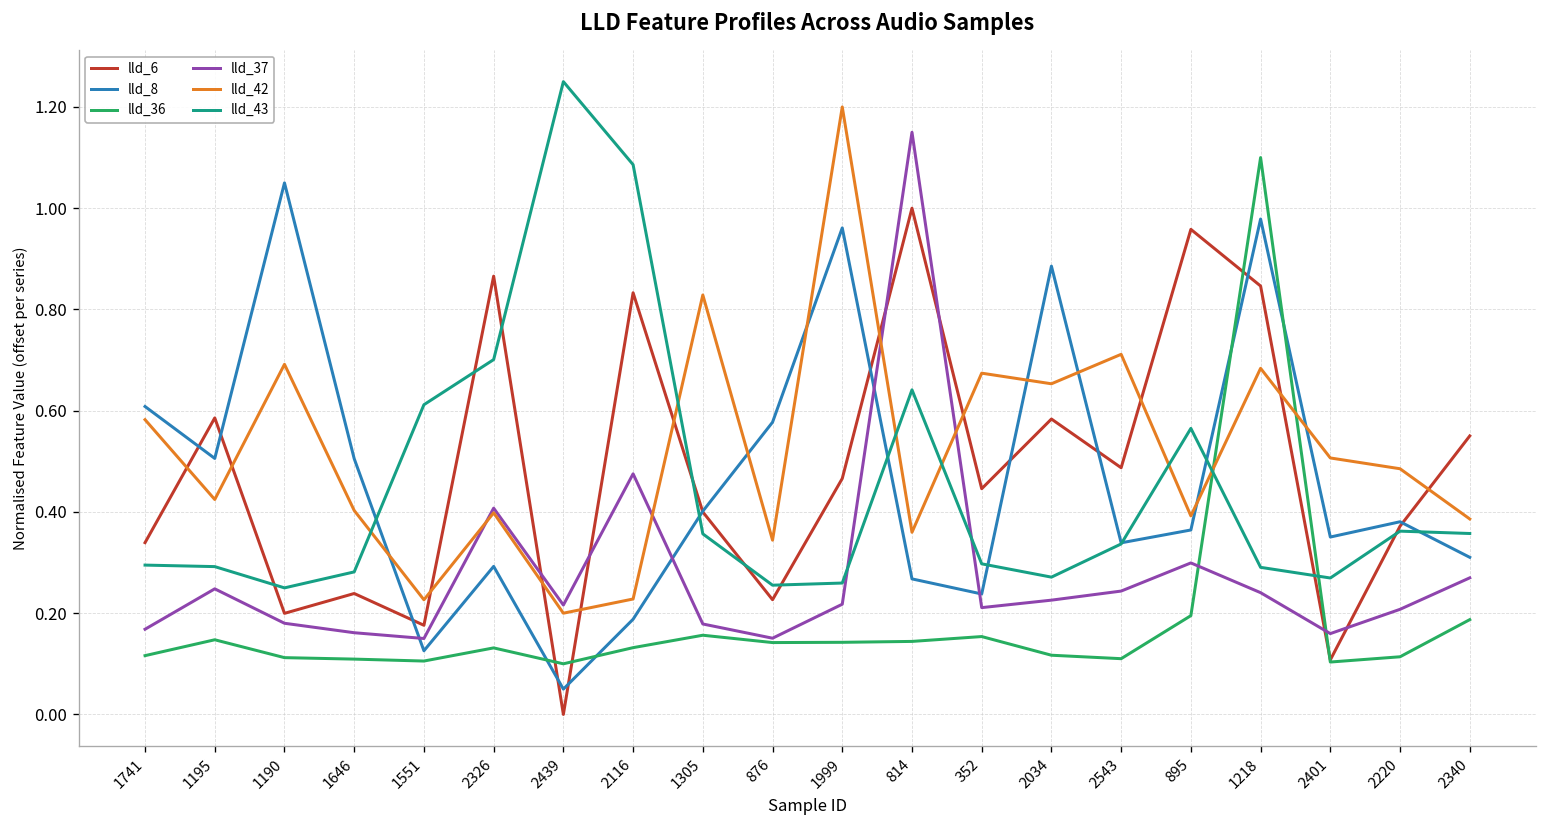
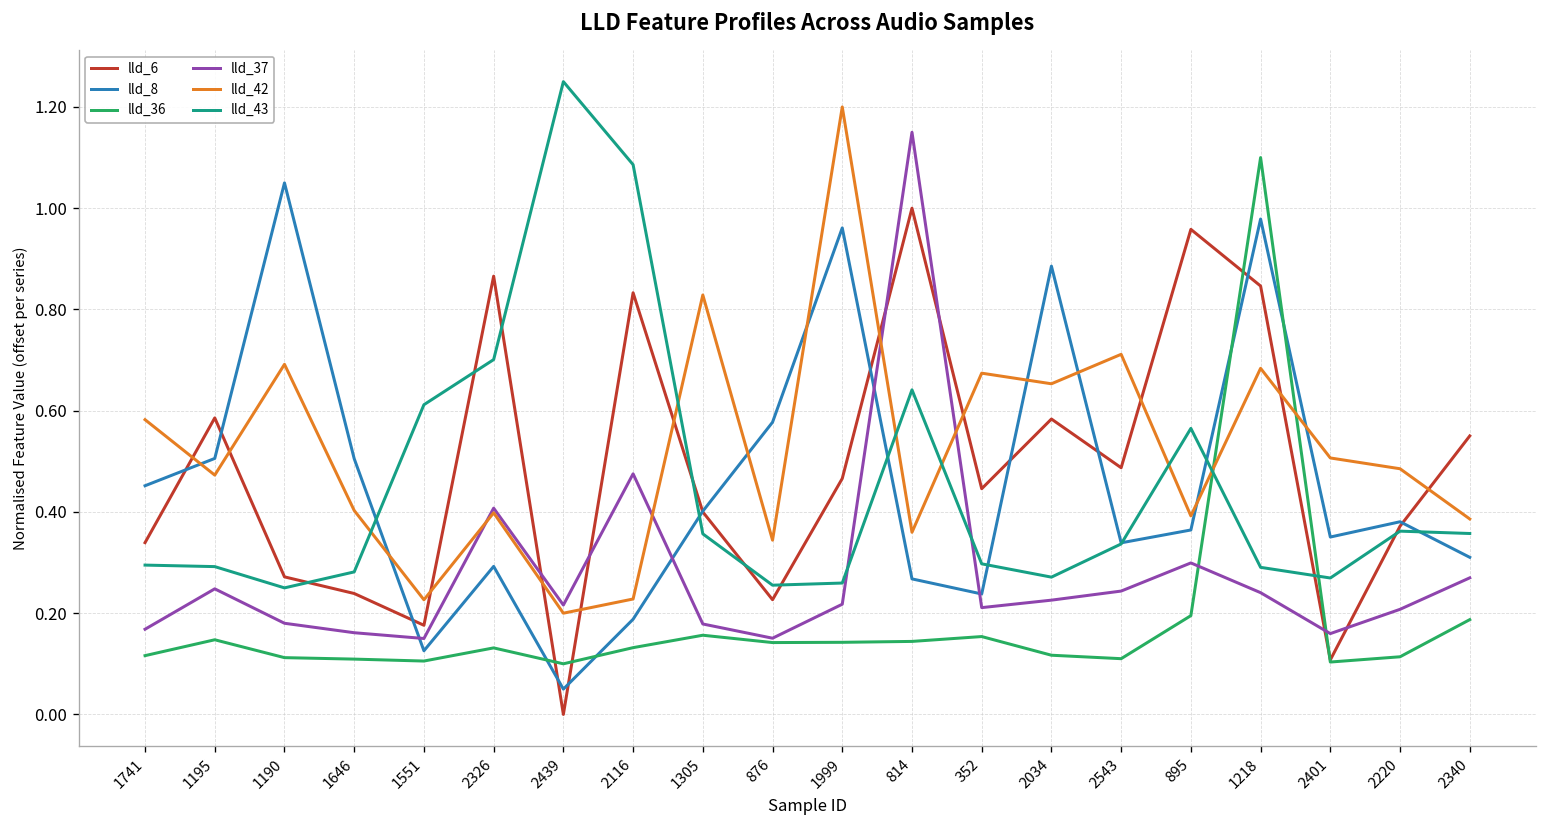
lld_8, 1741: 0.61 -> 0.45
lld_42, 1195: 0.42 -> 0.47
lld_6, 1190: 0.20 -> 0.27
